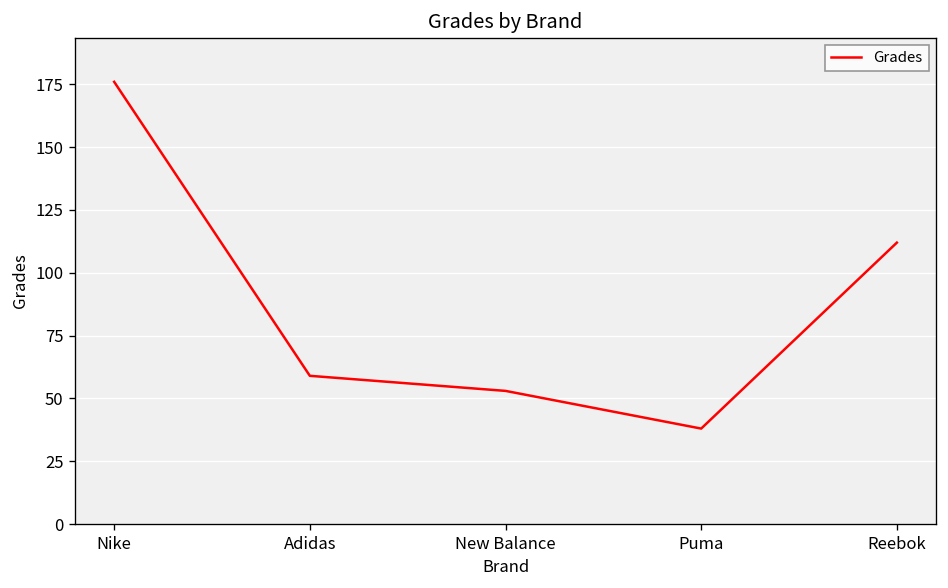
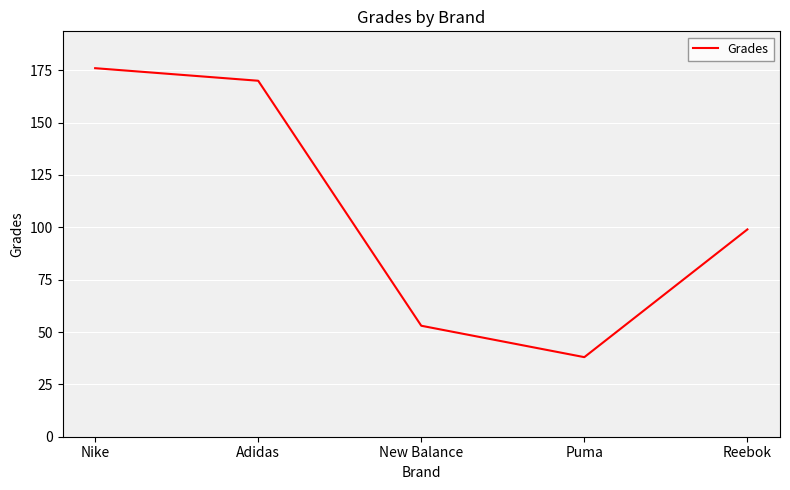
Adidas: 59 -> 170
Reebok: 112 -> 99
